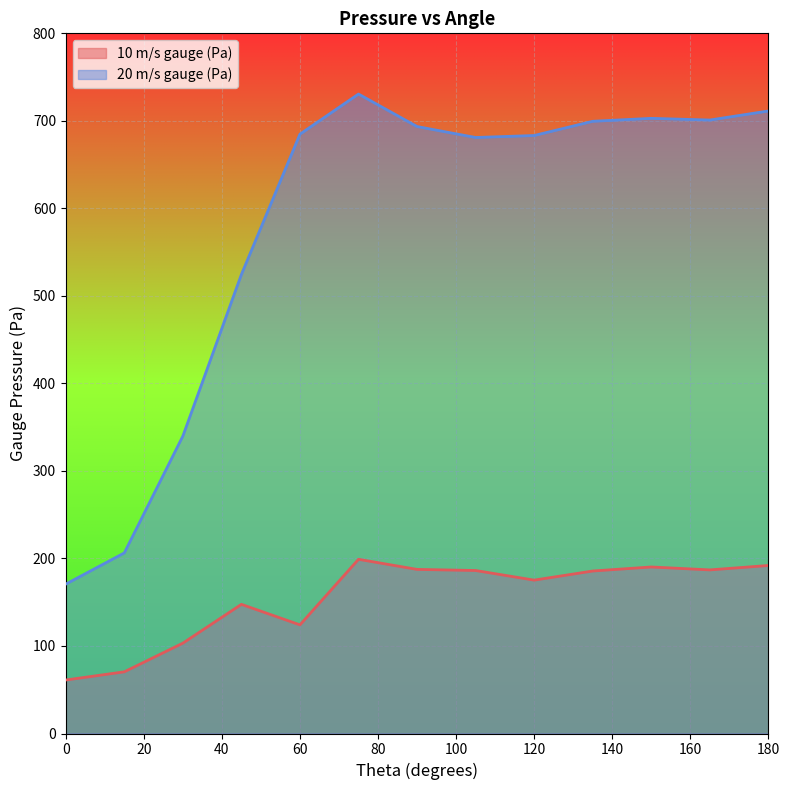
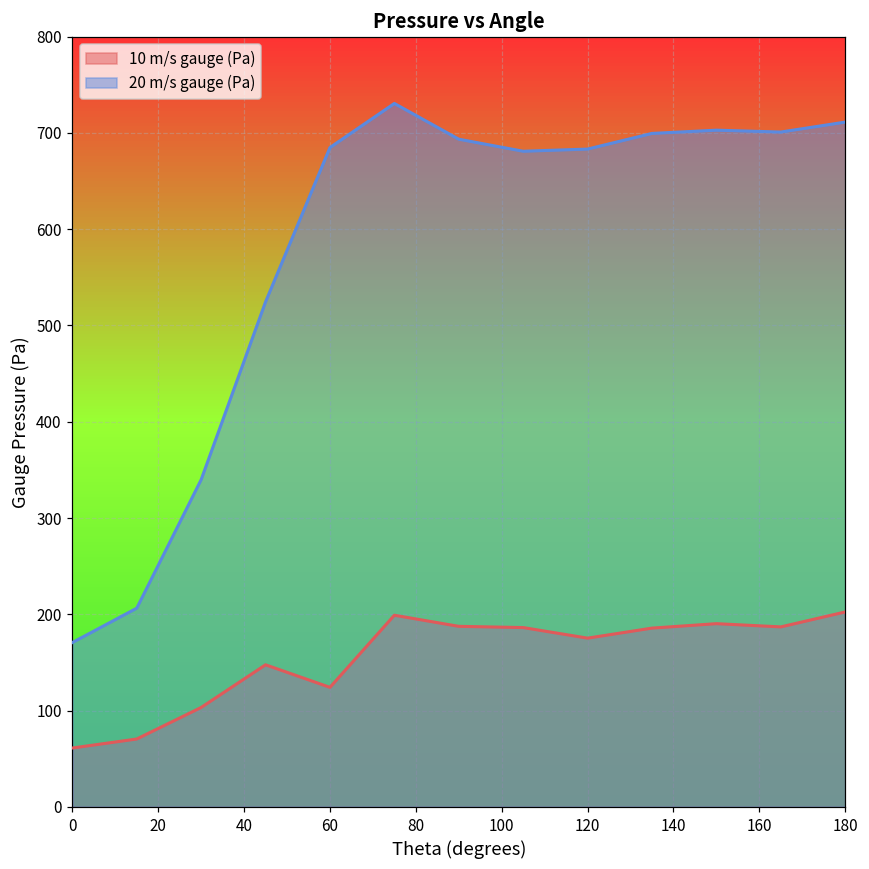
10 m/s gauge (Pa), 180: 190 -> 200
